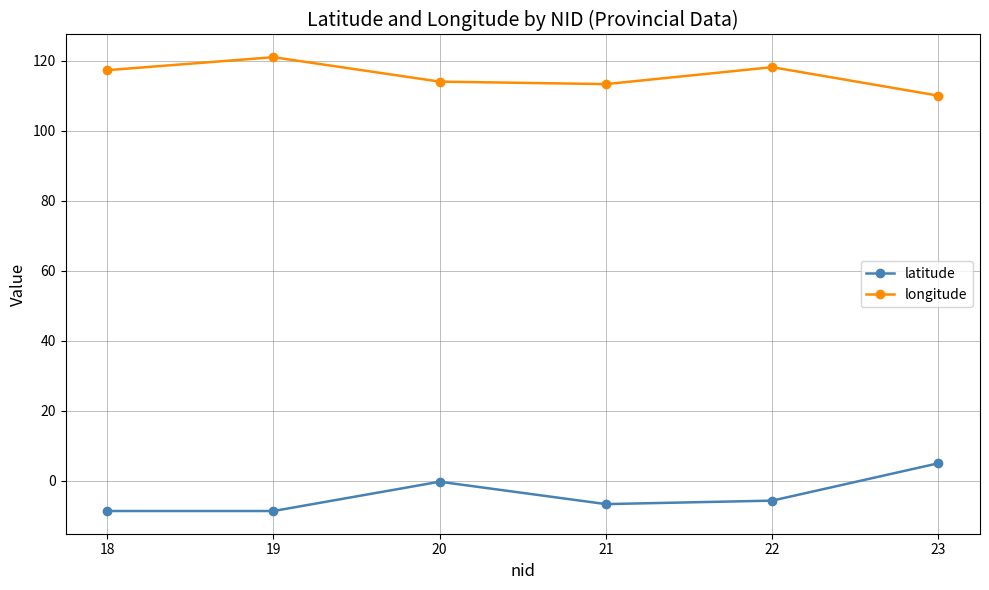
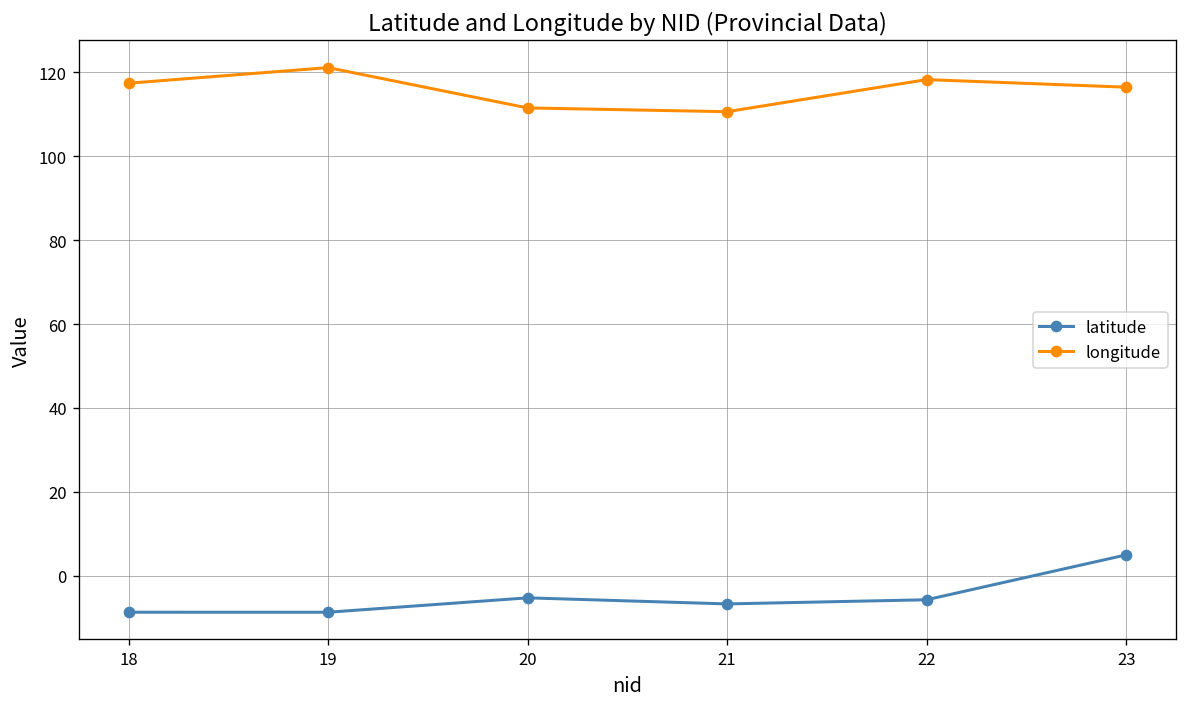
latitude, 20: 0 -> -5
longitude, 20: 114 -> 111
longitude, 21: 113 -> 111
longitude, 23: 110 -> 116
